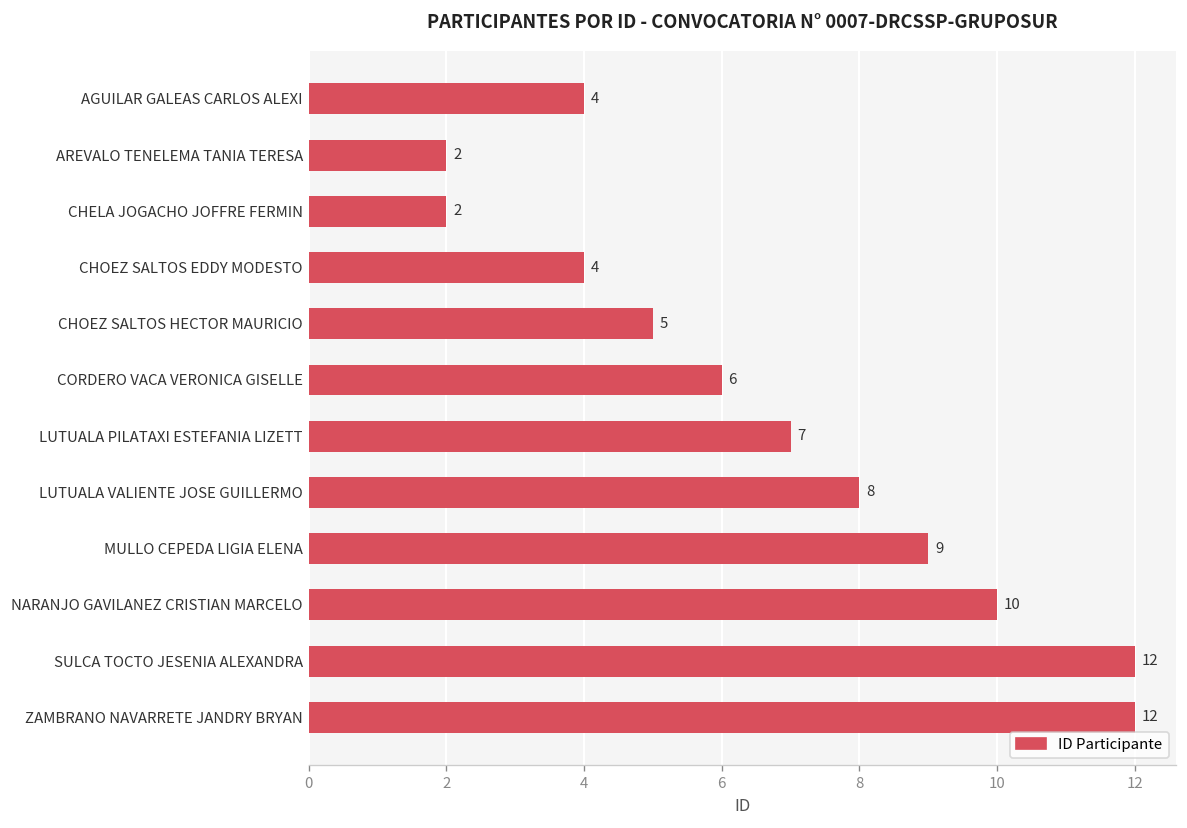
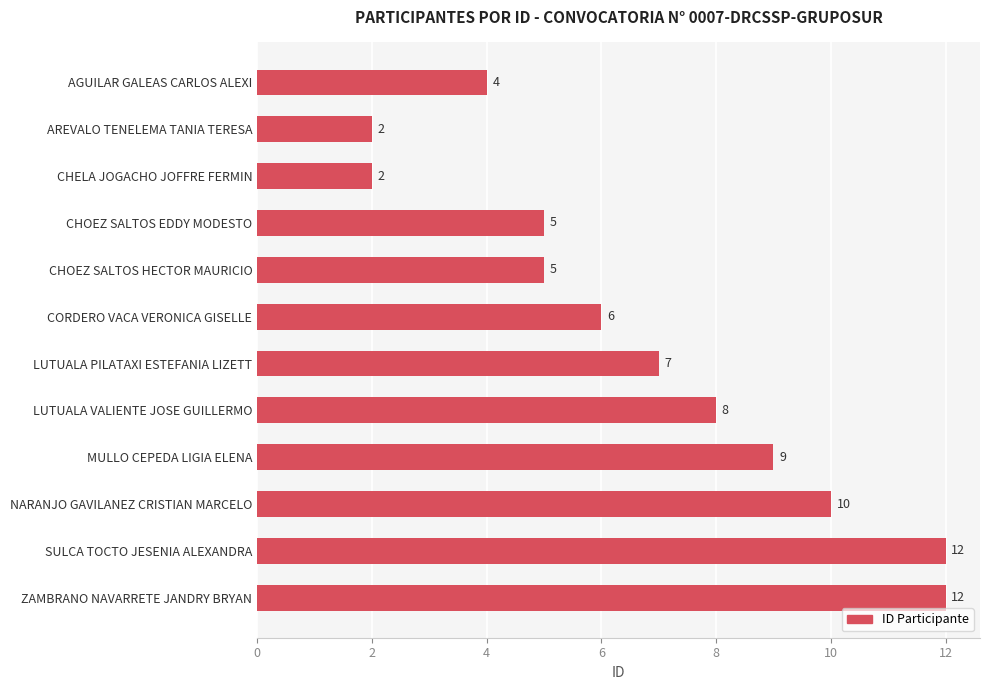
CHOEZ SALTOS EDDY MODESTO: 4 -> 5
